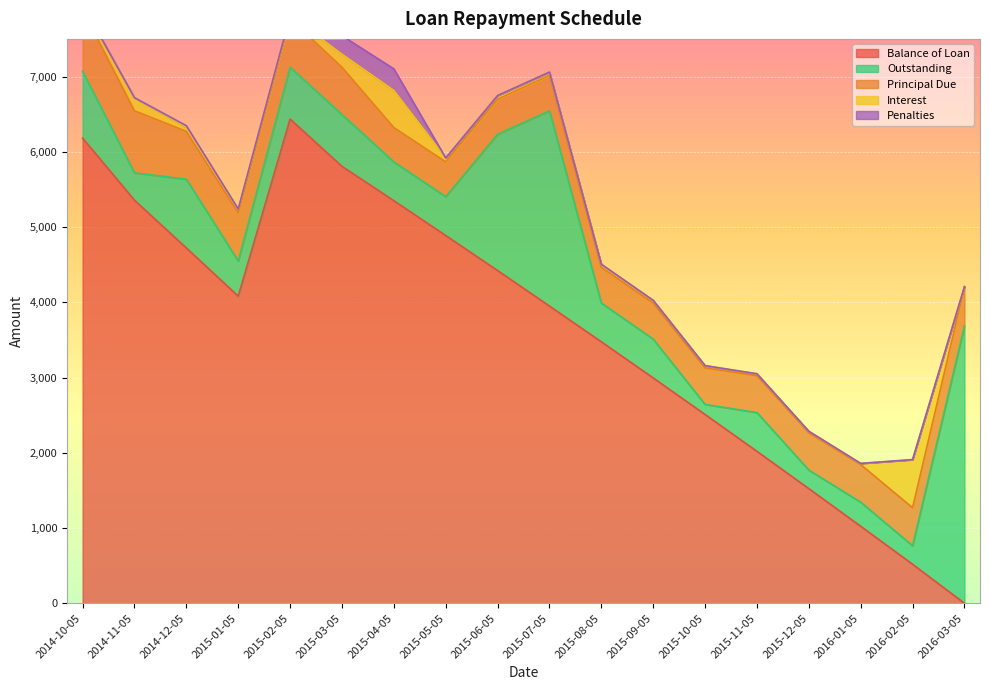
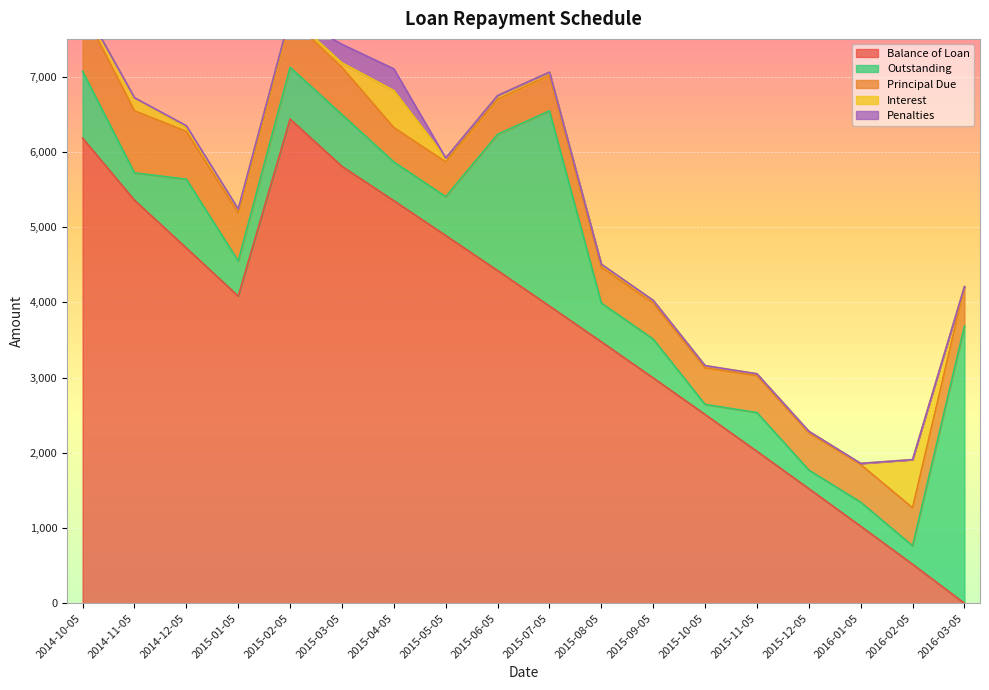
Interest, 2015-03-05: 200 -> 100
